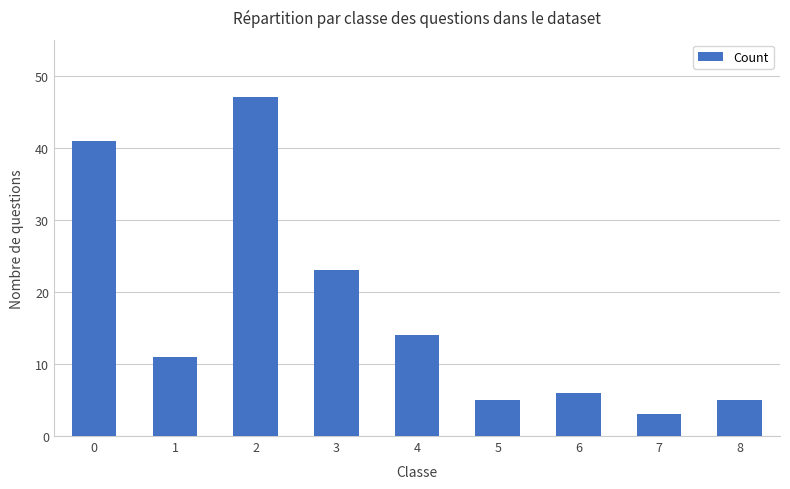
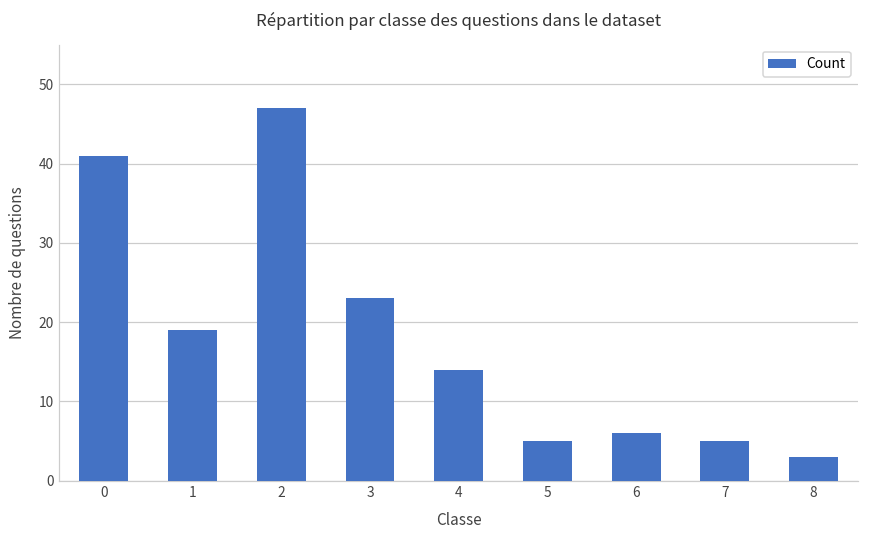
1: 11 -> 19
7: 3 -> 5
8: 5 -> 3
